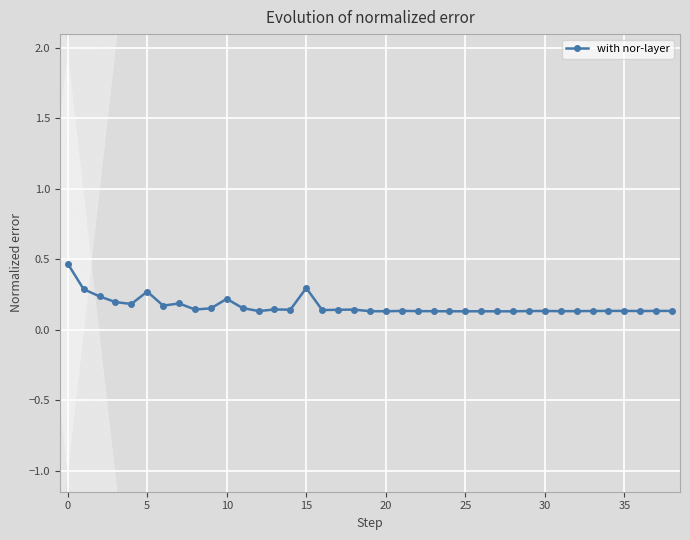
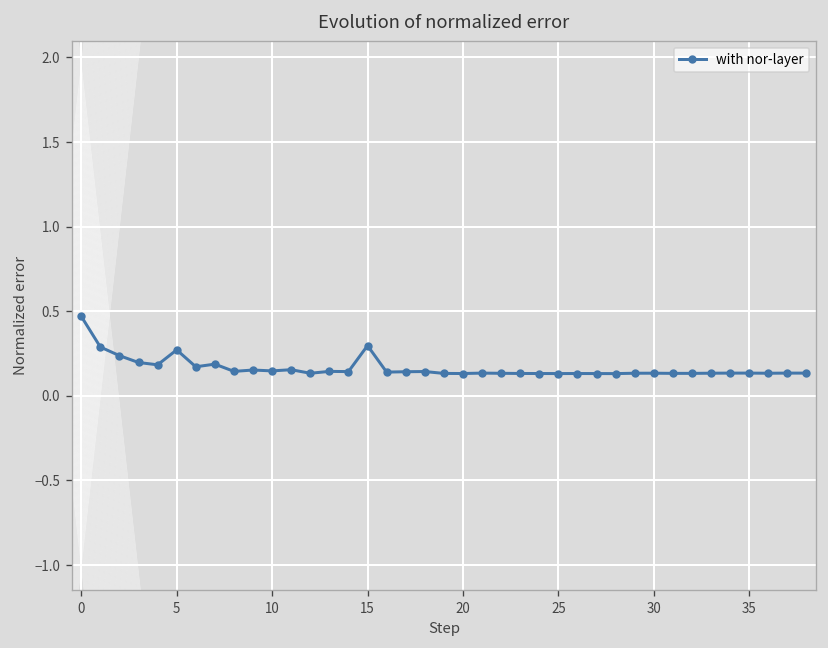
10: 0.22 -> 0.15
